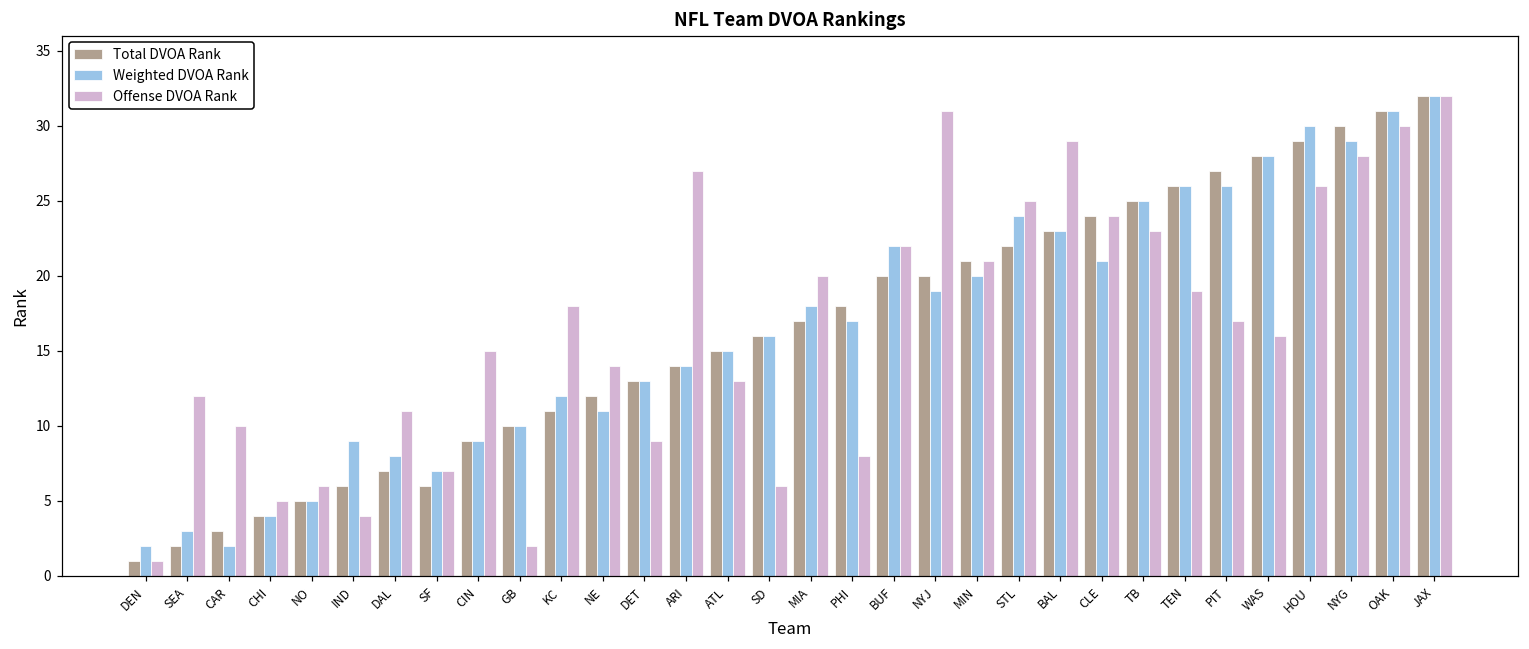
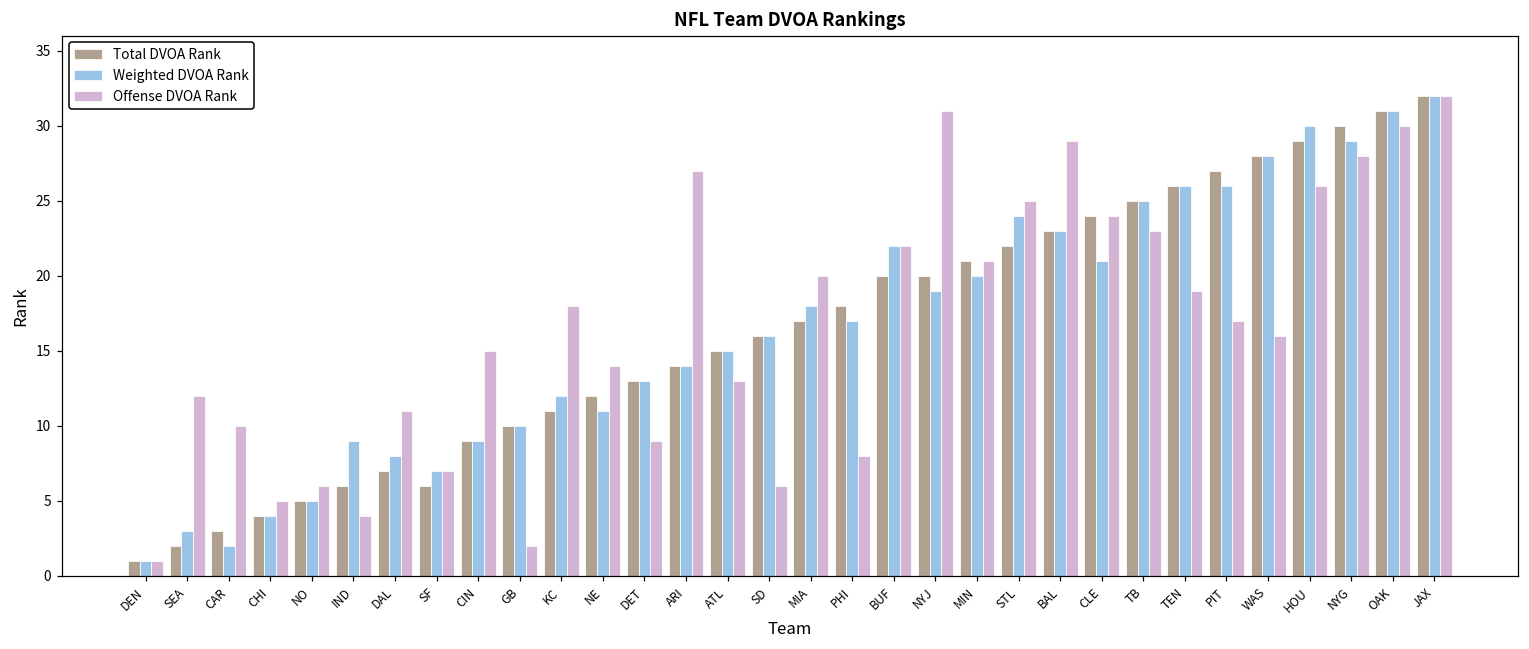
Weighted DVOA Rank, DEN: 2 -> 1
